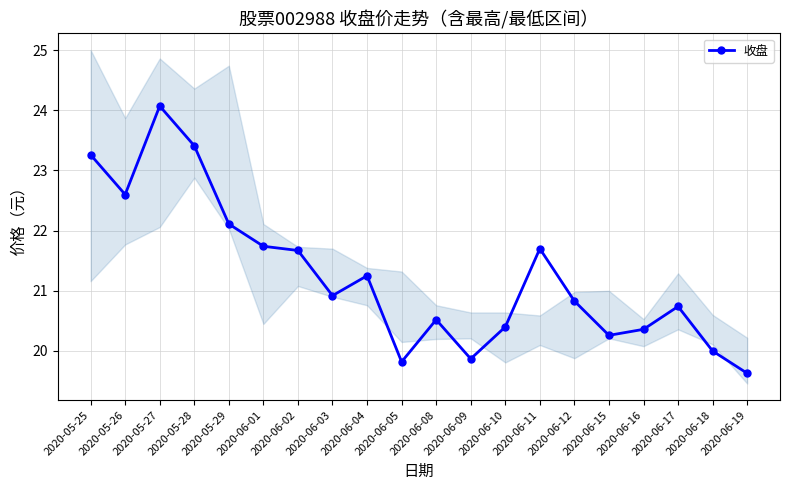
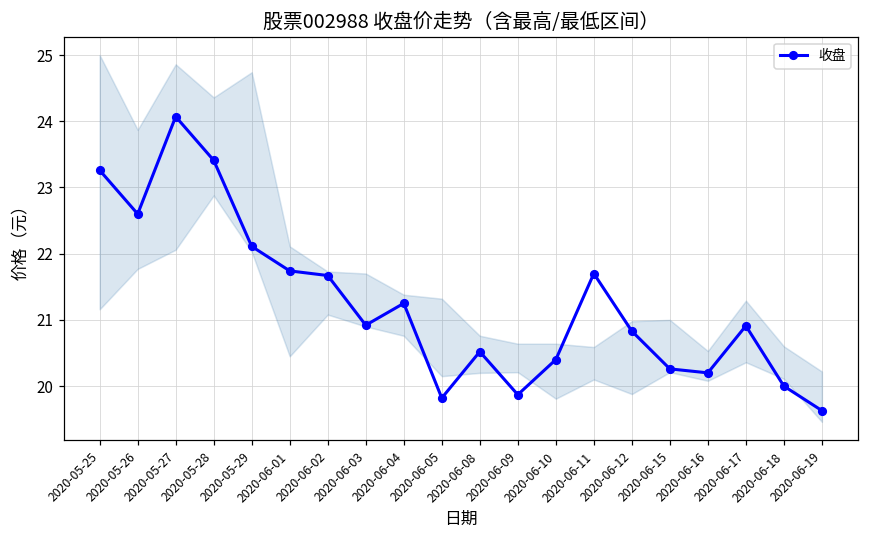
收盘, 2020-06-16: 20.4 -> 20.2
收盘, 2020-06-17: 20.7 -> 20.9
